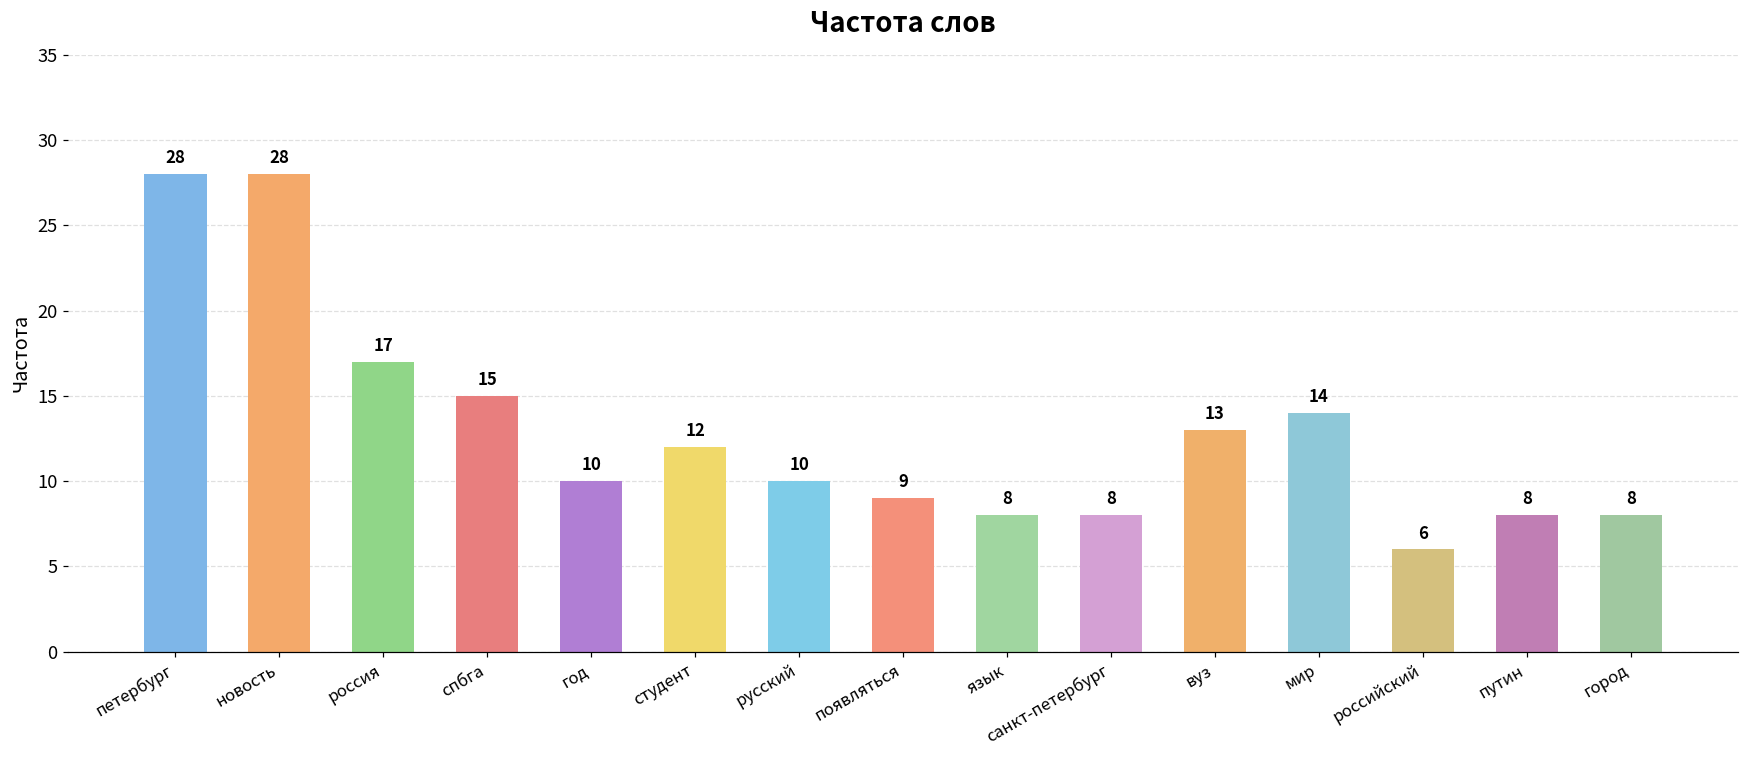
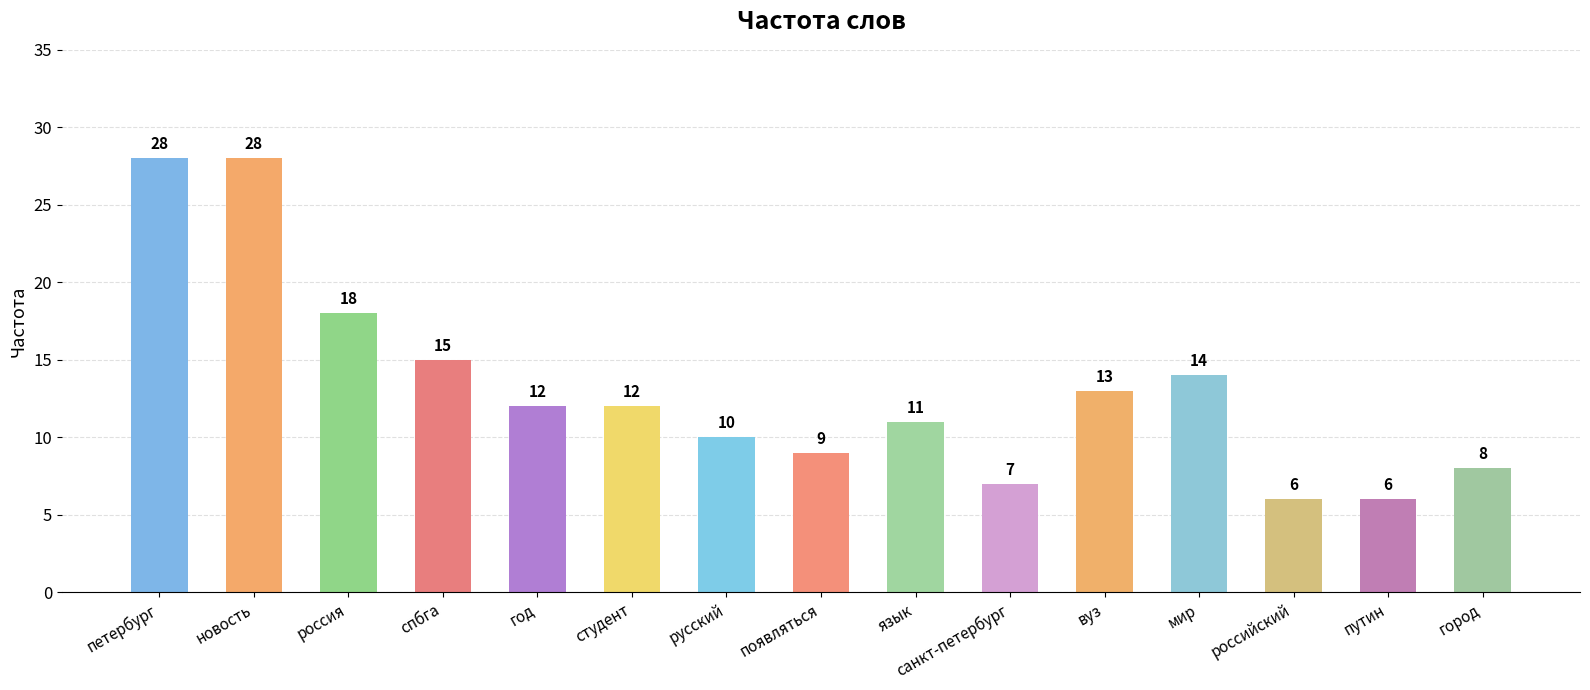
россия: 17 -> 18
год: 10 -> 12
язык: 8 -> 11
санкт-петербург: 8 -> 7
путин: 8 -> 6
